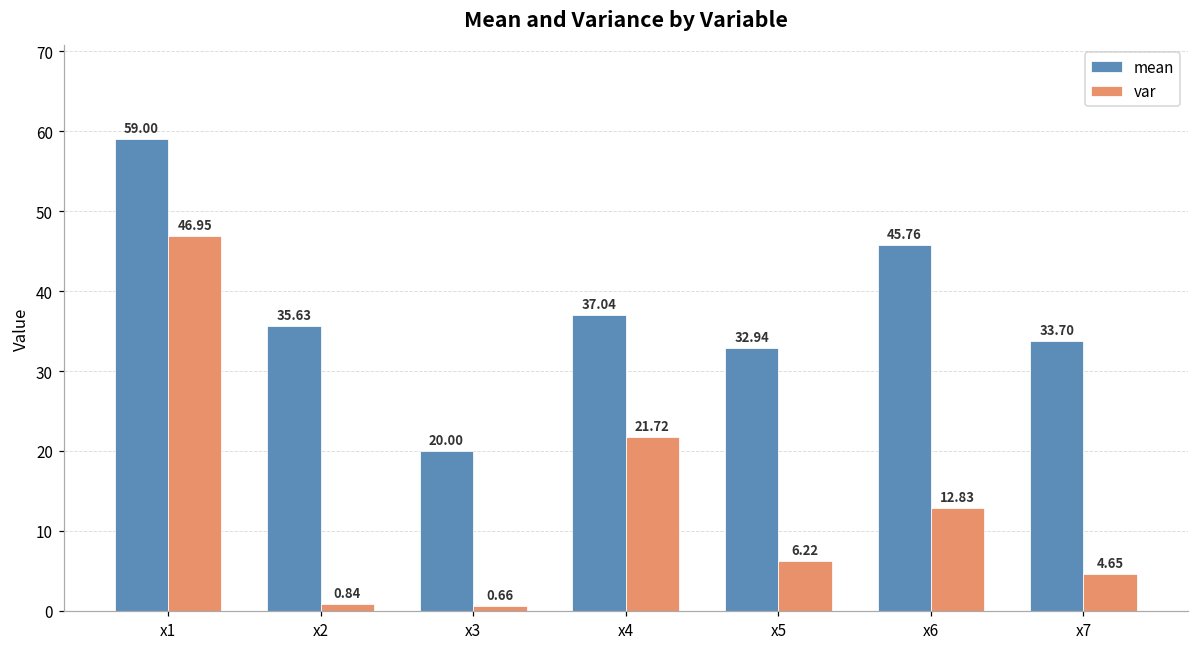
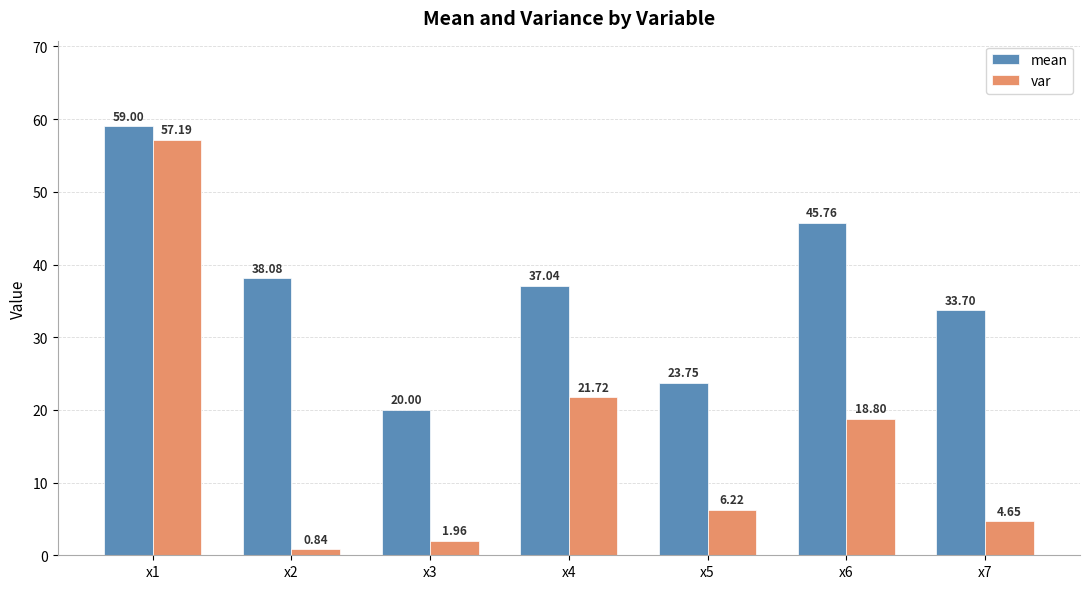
var, x1: 46.95 -> 57.19
mean, x2: 35.63 -> 38.08
var, x3: 0.66 -> 1.96
mean, x5: 32.94 -> 23.75
var, x6: 12.83 -> 18.80
